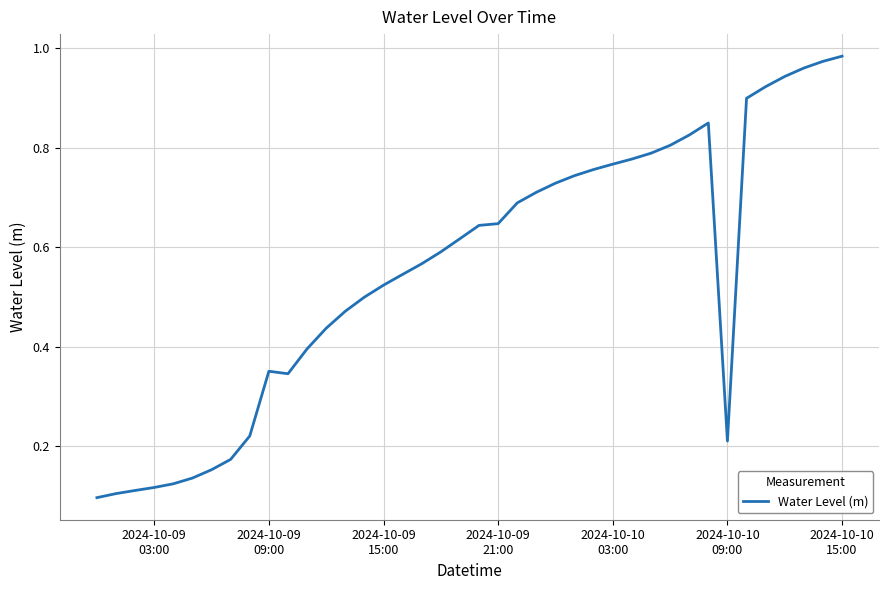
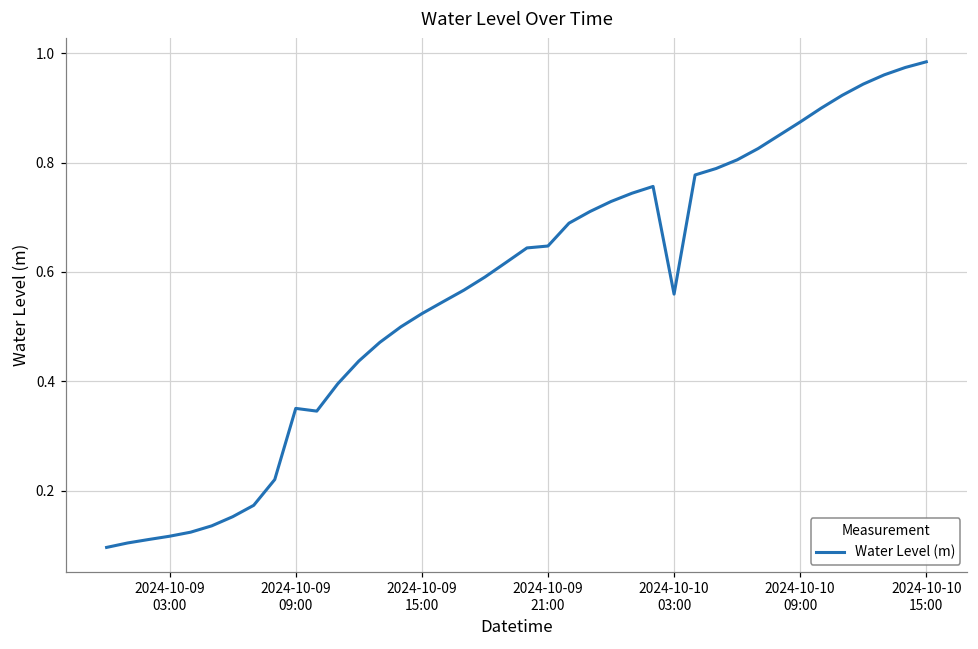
2024-10-10 03:00: 0.77 -> 0.56
2024-10-10 09:00: 0.21 -> 0.87
